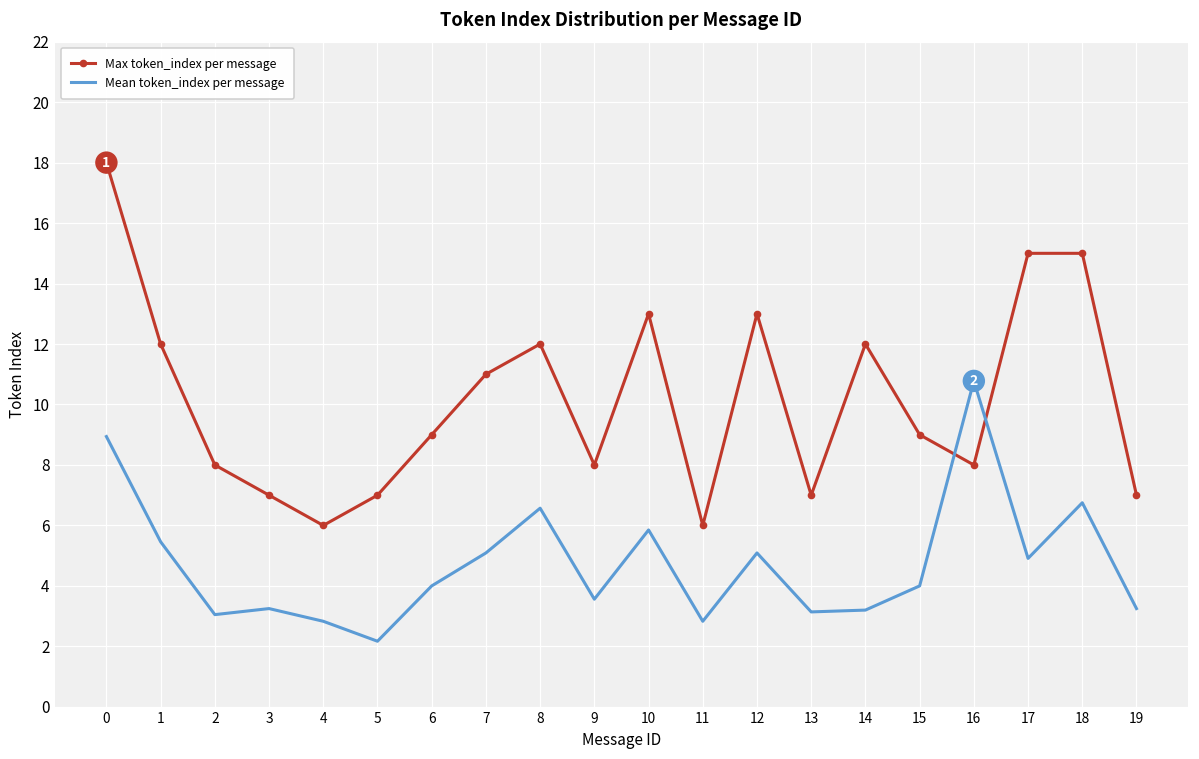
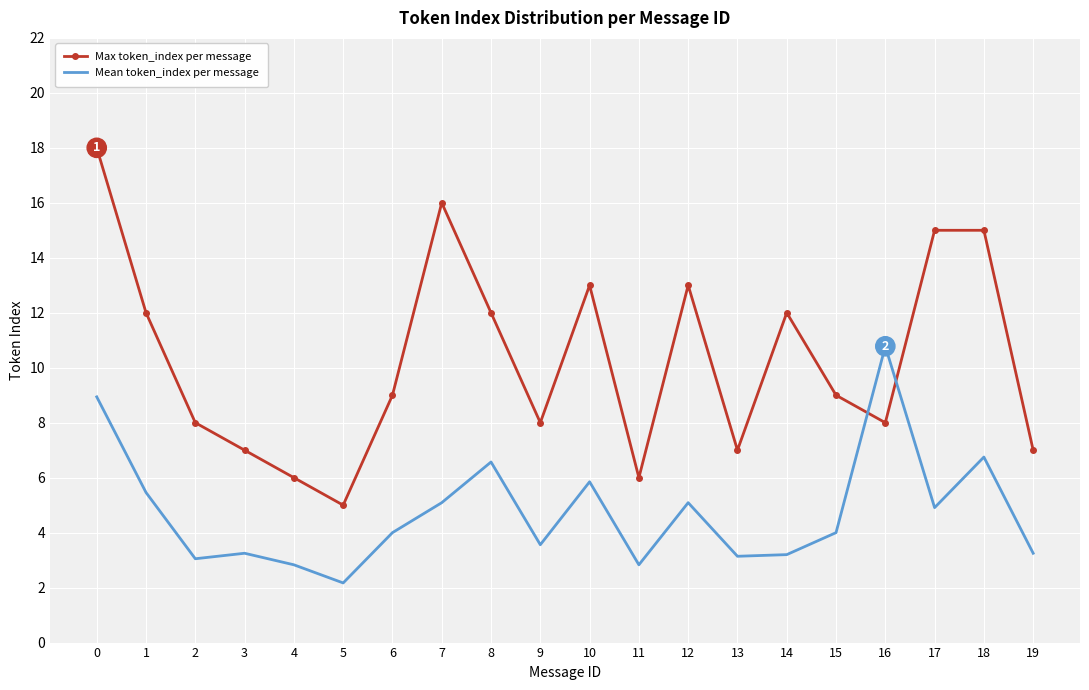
Max token_index per message, 5: 7 -> 5
Max token_index per message, 7: 11 -> 16
